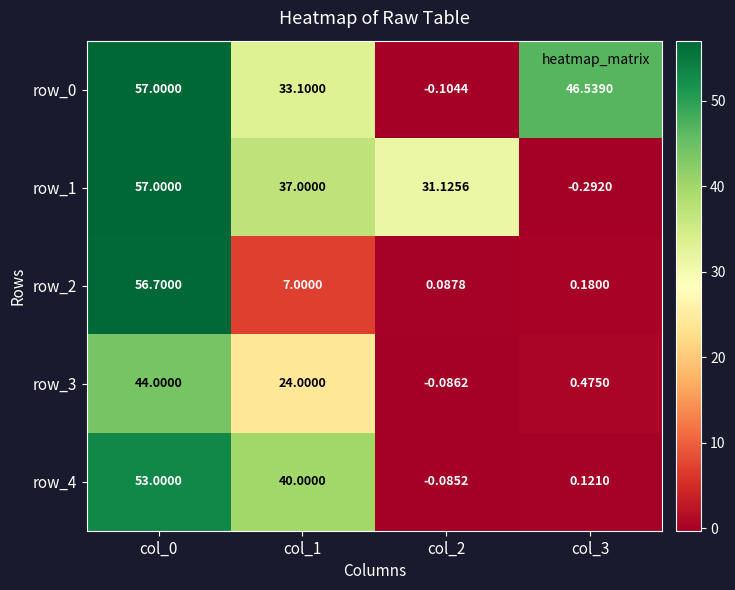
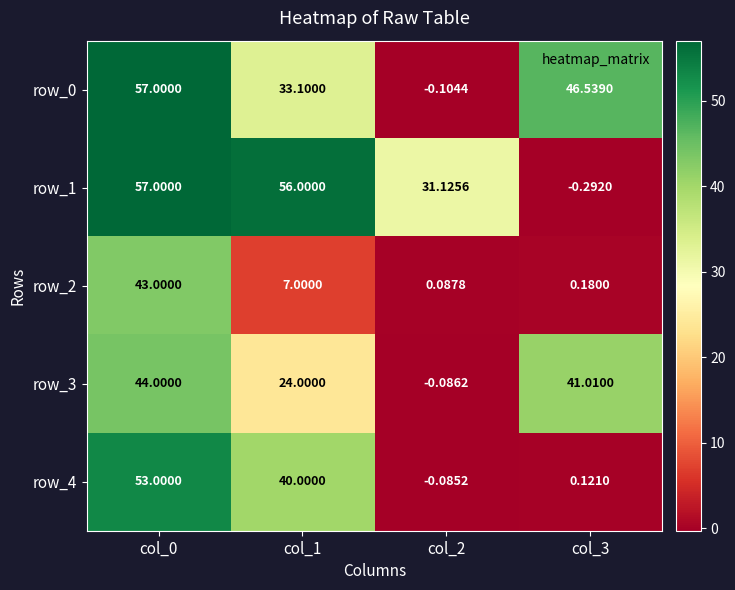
row_1, col_1: 37.0000 -> 56.0000
row_2, col_0: 56.7000 -> 43.0000
row_3, col_3: 0.4750 -> 41.0100
